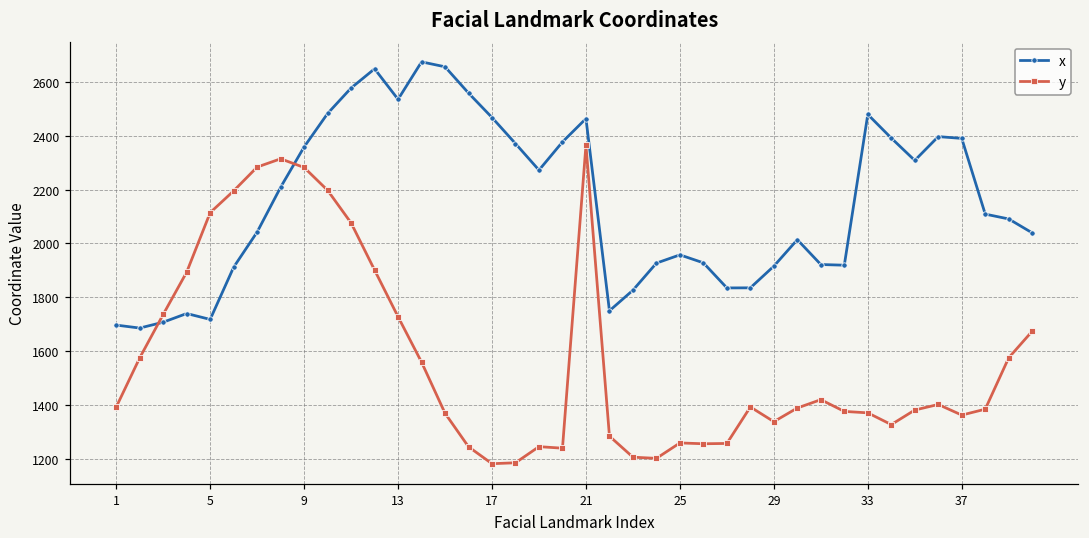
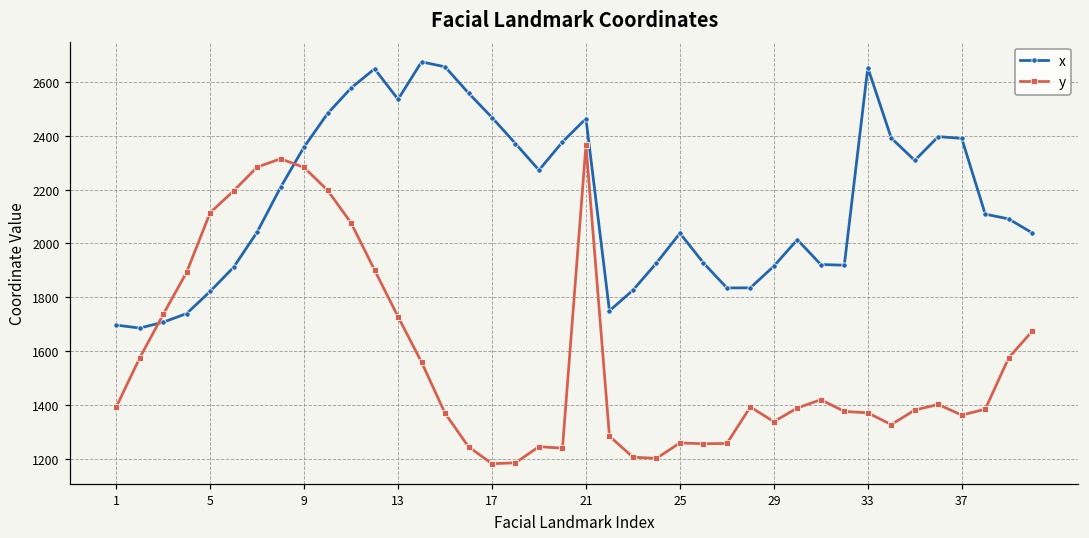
x, 5: 1720 -> 1820
x, 25: 1960 -> 2040
x, 33: 2480 -> 2650
